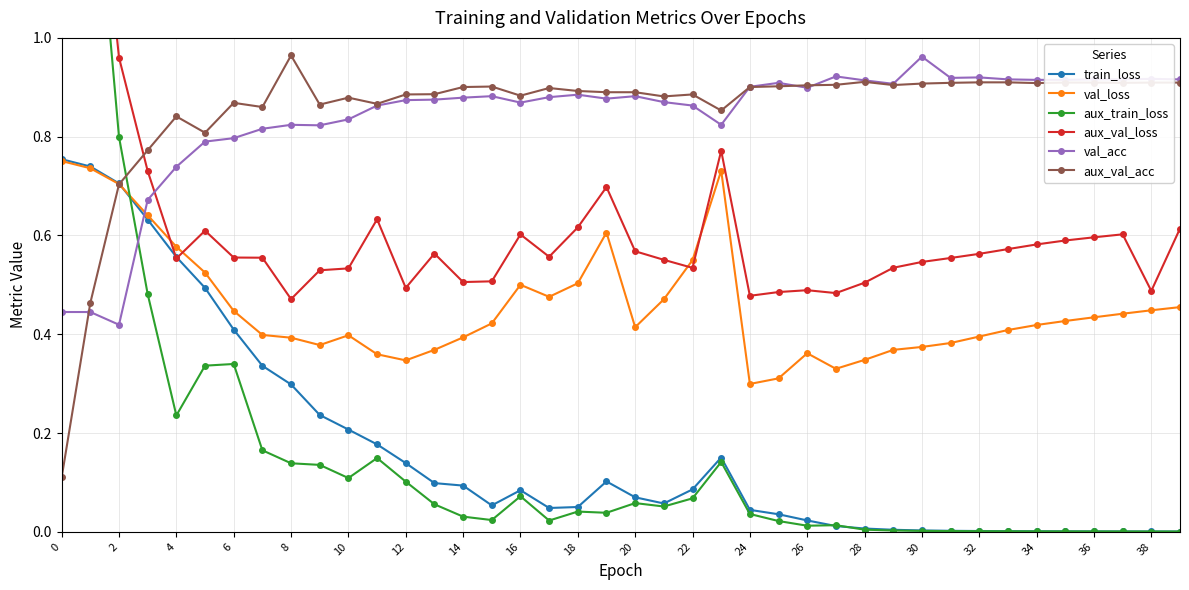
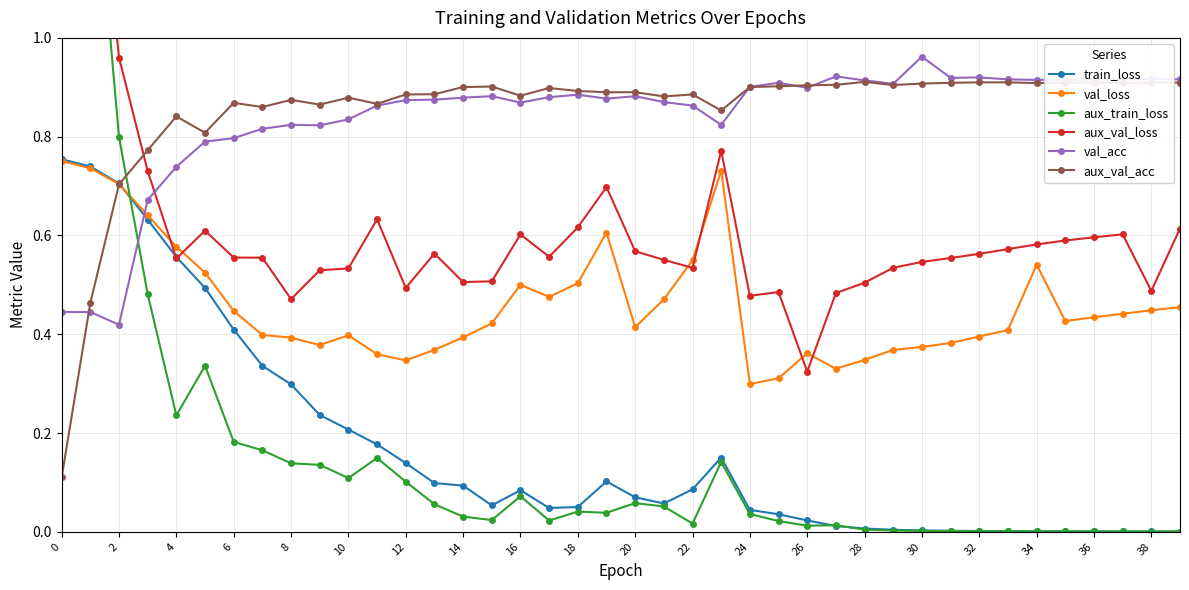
aux_train_loss, 6: 0.34 -> 0.18
aux_val_acc, 8: 0.96 -> 0.87
aux_train_loss, 22: 0.07 -> 0.02
aux_val_loss, 26: 0.49 -> 0.32
val_loss, 34: 0.42 -> 0.54
